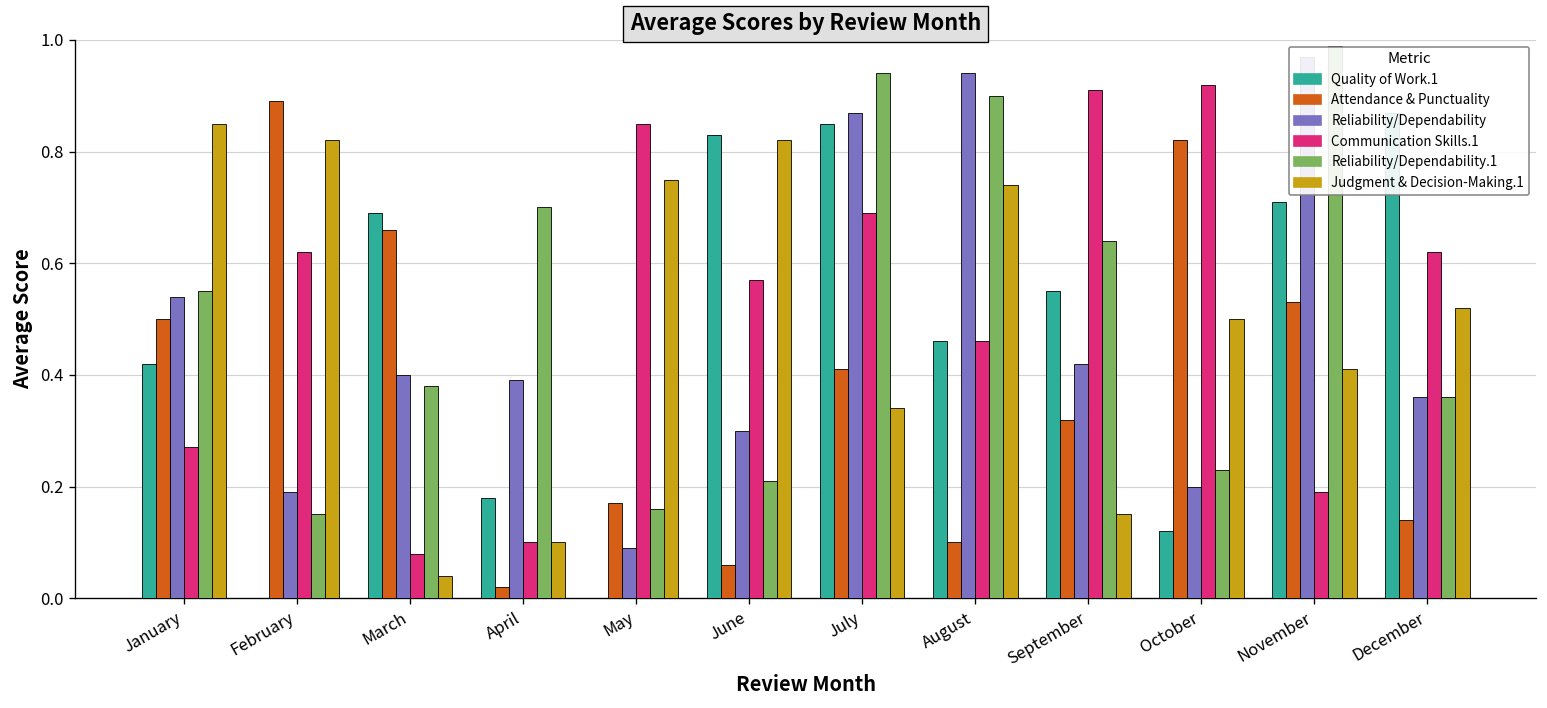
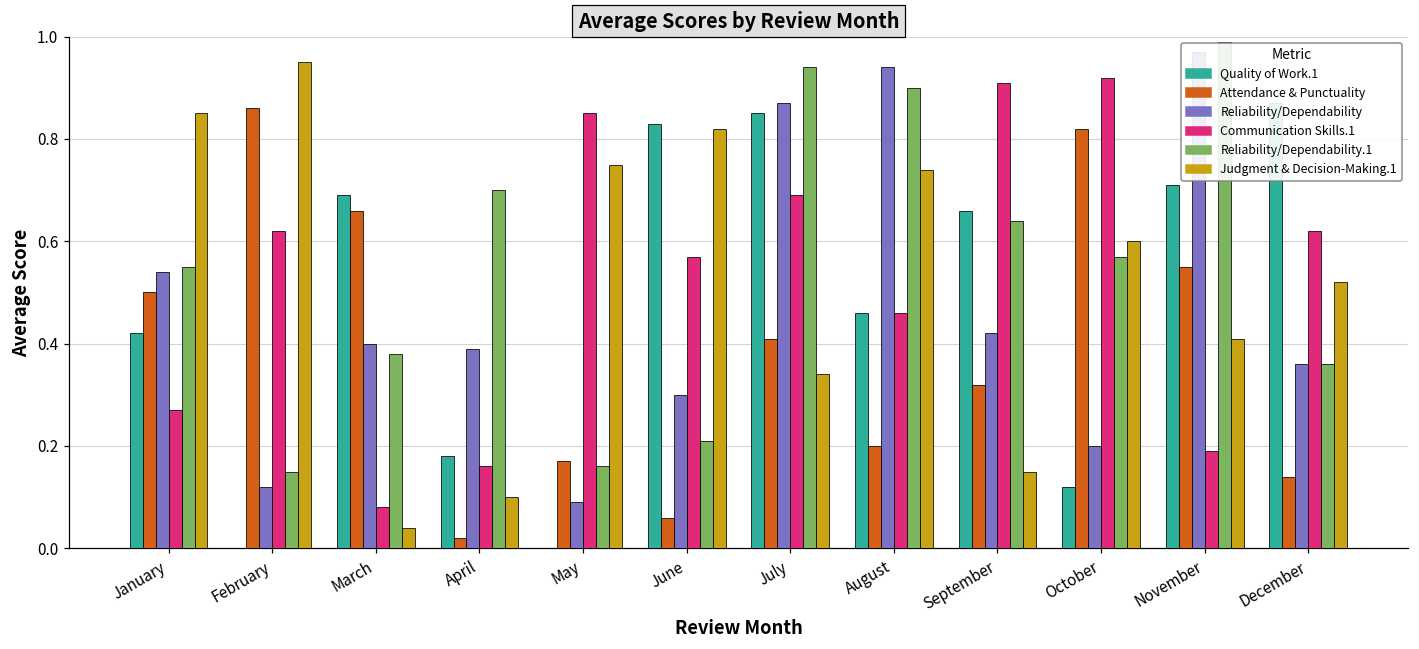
Attendance & Punctuality, February: 0.89 -> 0.86
Reliability/Dependability, February: 0.19 -> 0.12
Judgment & Decision-Making.1, February: 0.82 -> 0.95
Communication Skills.1, April: 0.10 -> 0.16
Attendance & Punctuality, August: 0.1 -> 0.2
Quality of Work.1, September: 0.55 -> 0.66
Reliability/Dependability.1, October: 0.23 -> 0.57
Judgment & Decision-Making.1, October: 0.5 -> 0.6
Attendance & Punctuality, November: 0.53 -> 0.55
